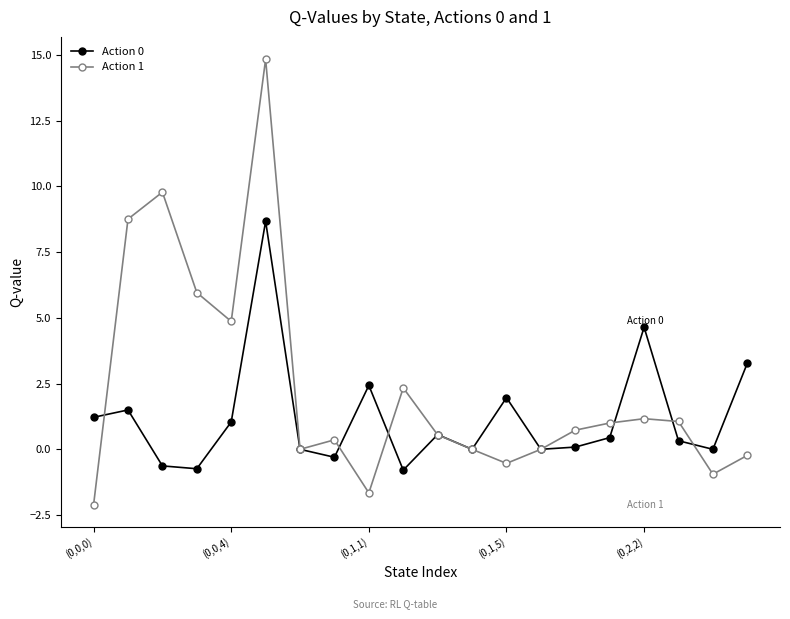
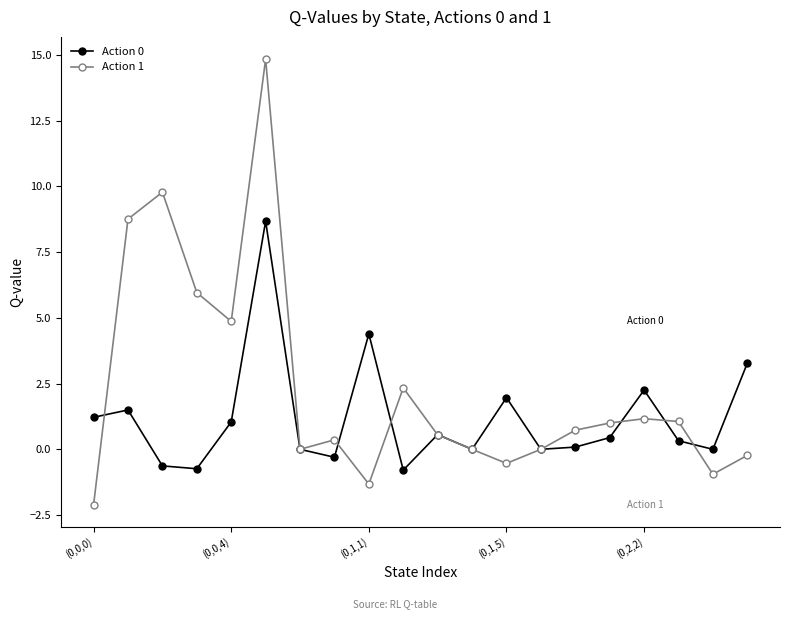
Action 0, (0,1,1): 2.4 -> 4.4
Action 1, (0,1,1): -1.7 -> -1.3
Action 0, (0,2,2): 4.6 -> 2.3
